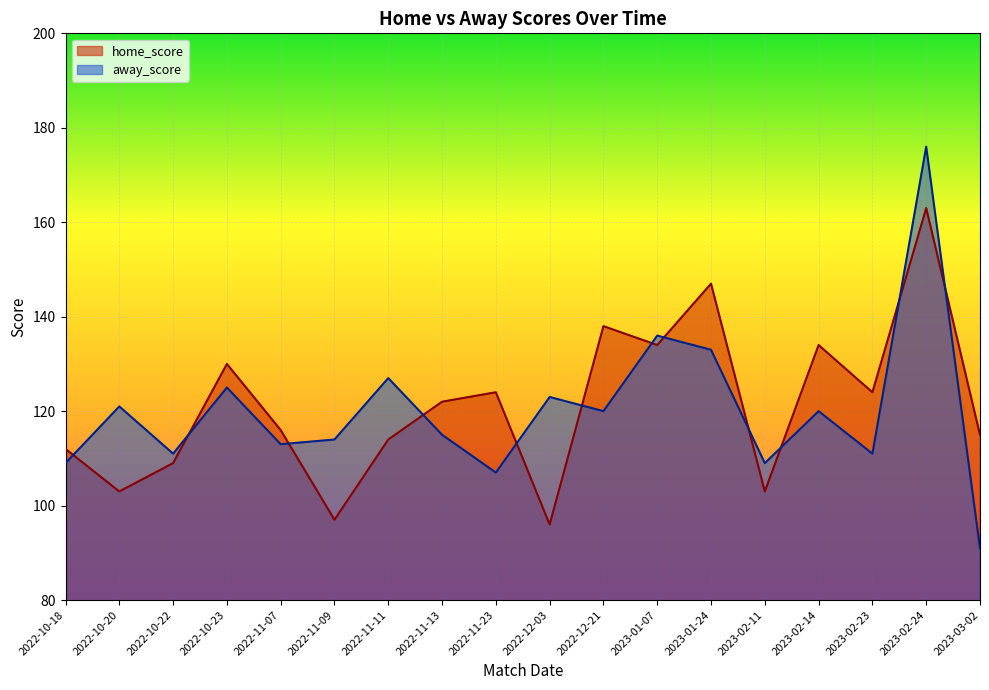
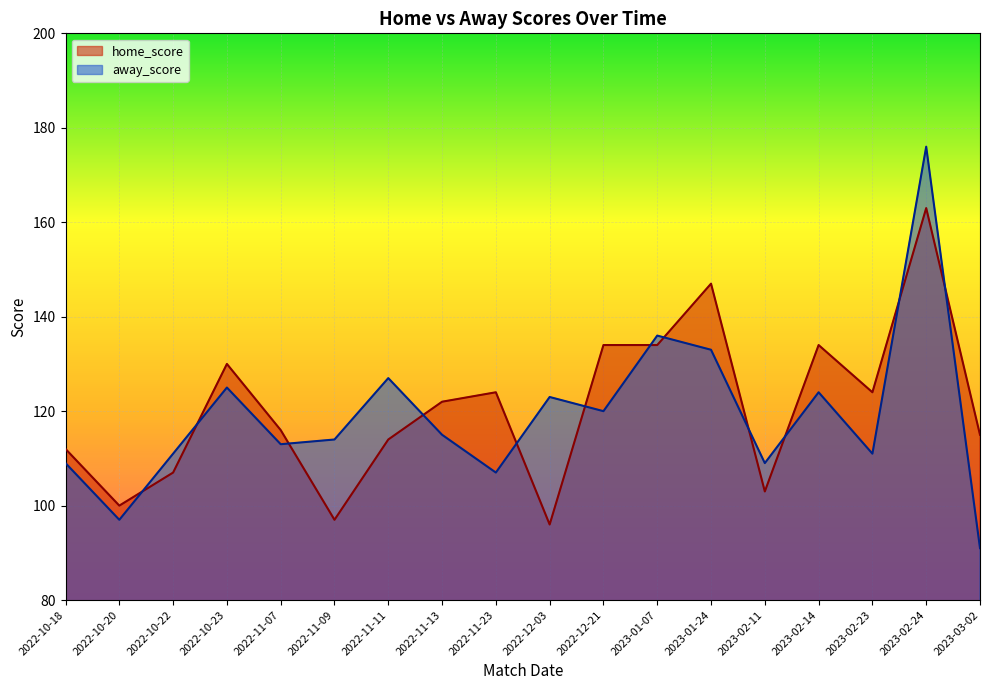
home_score, 2022-10-20: 103 -> 100
away_score, 2022-10-20: 121 -> 97
home_score, 2022-10-22: 109 -> 107
home_score, 2022-12-21: 138 -> 134
away_score, 2023-02-14: 120 -> 124
